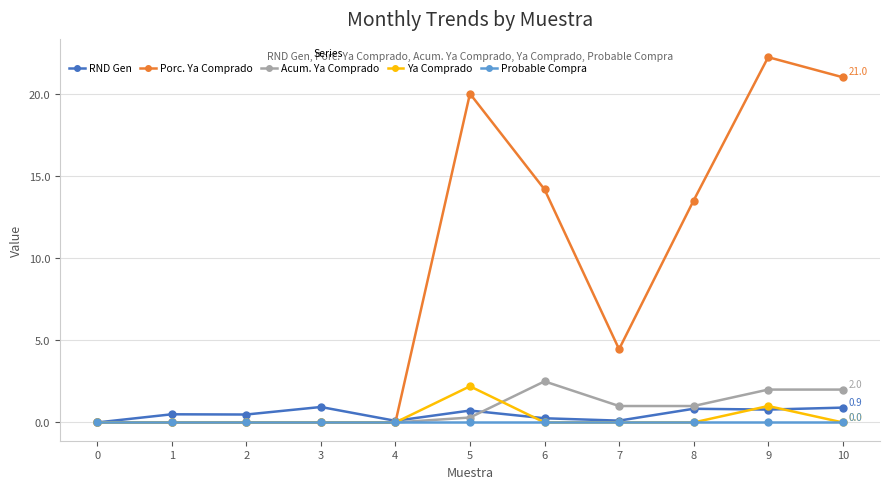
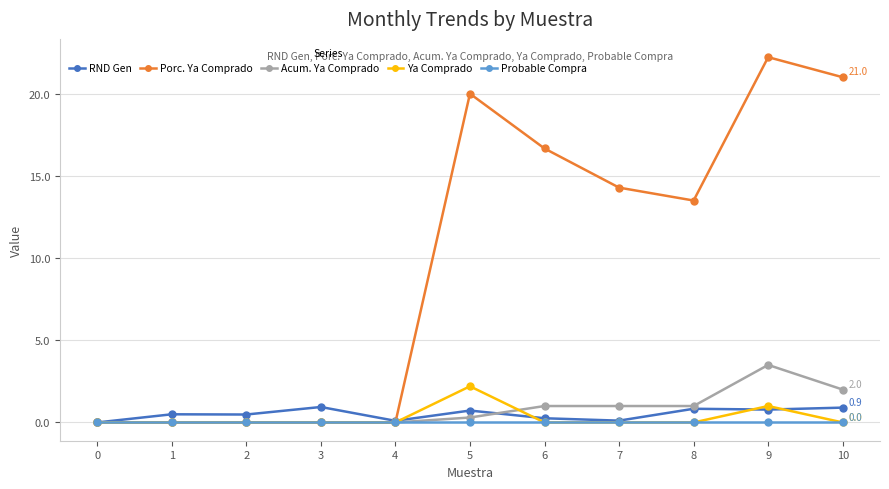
Porc. Ya Comprado, 6: 14.2 -> 16.7
Acum. Ya Comprado, 6: 2.5 -> 1.0
Porc. Ya Comprado, 7: 4.5 -> 14.3
Acum. Ya Comprado, 9: 2.0 -> 3.5
